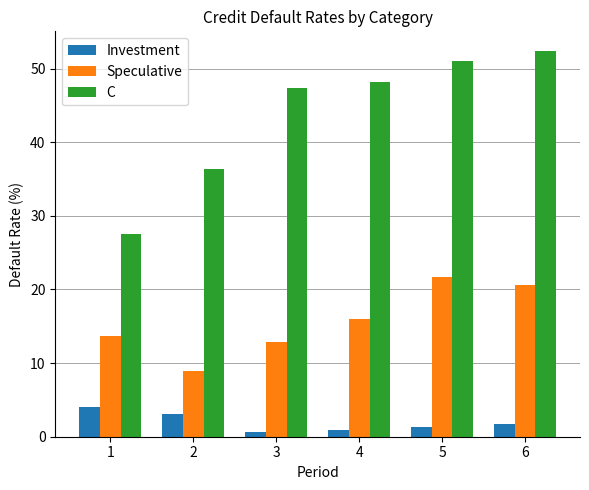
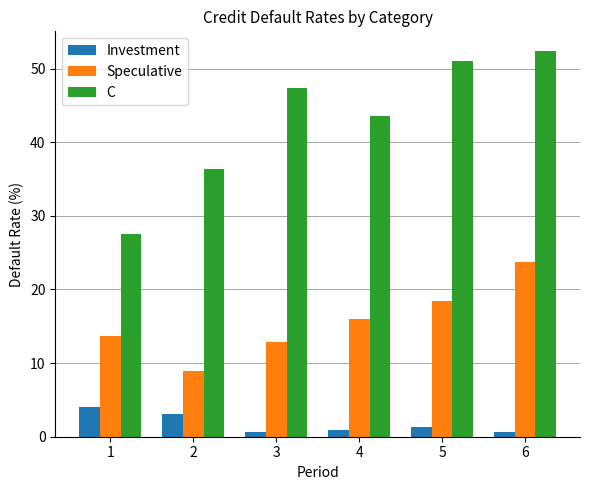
C, 4: 48 -> 44
Speculative, 5: 22 -> 18
Investment, 6: 2 -> 1
Speculative, 6: 21 -> 24
